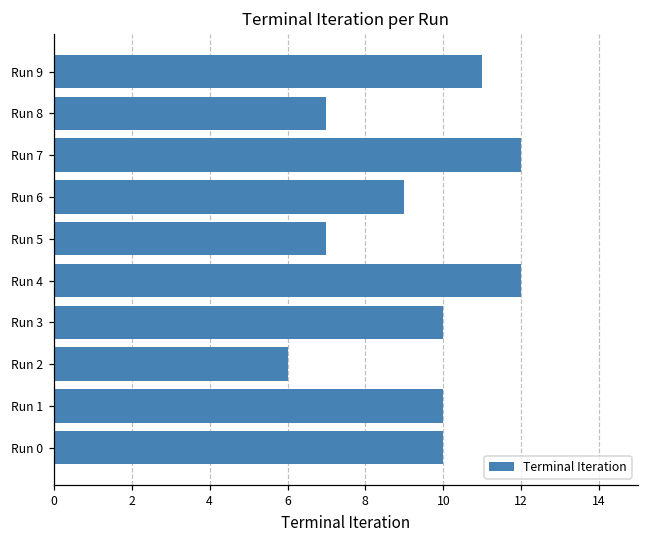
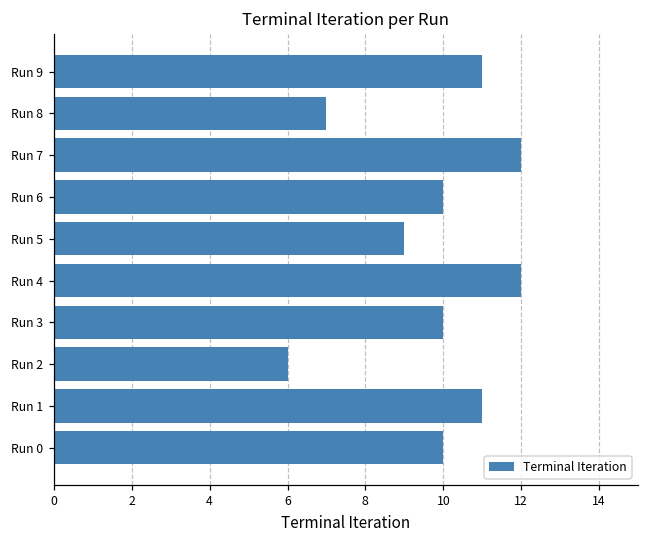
Run 6: 9 -> 10
Run 5: 7 -> 9
Run 1: 10 -> 11
